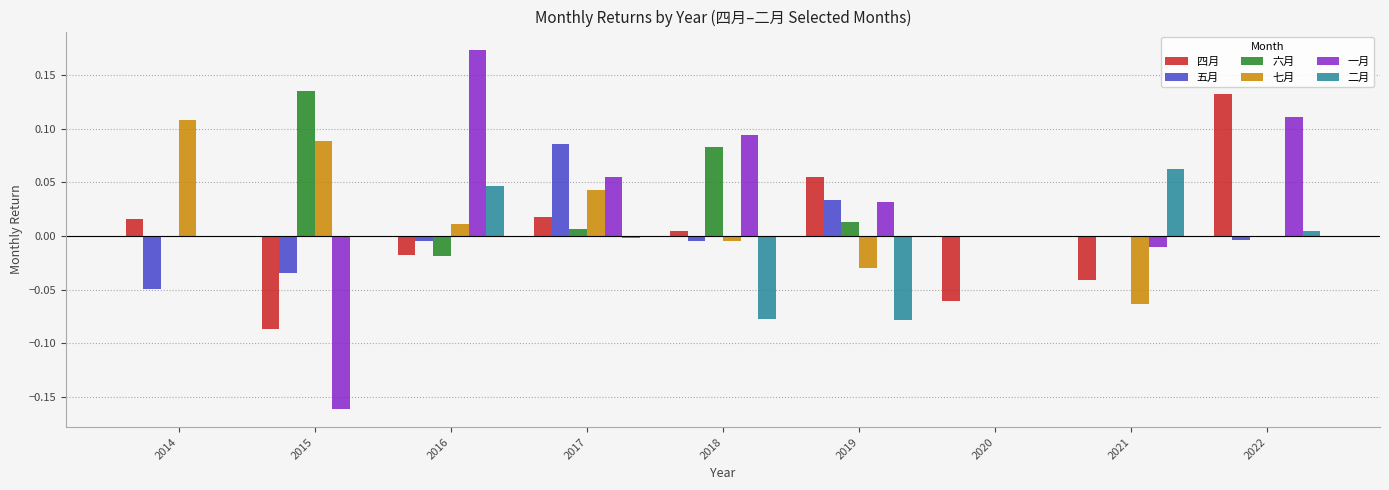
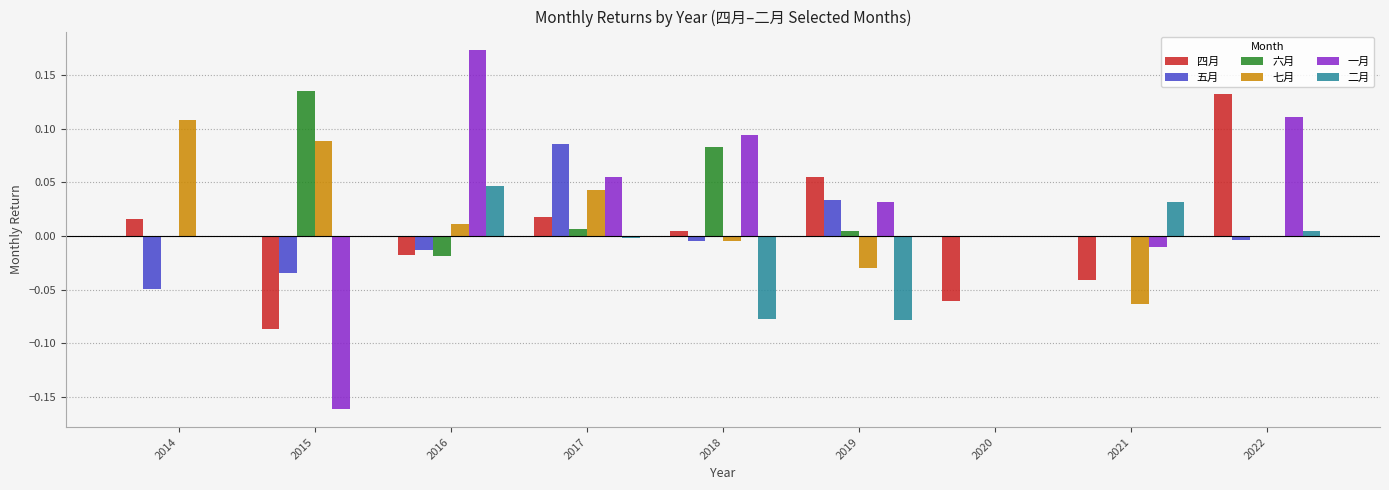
五月, 2016: -0.004 -> -0.013
六月, 2019: 0.013 -> 0.004
二月, 2021: 0.063 -> 0.032
